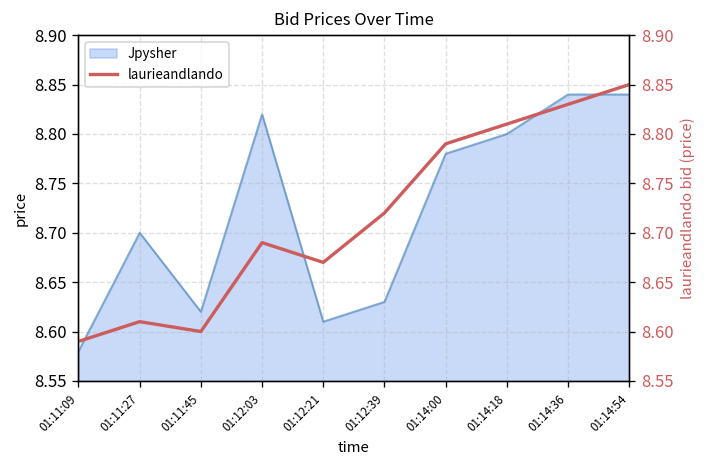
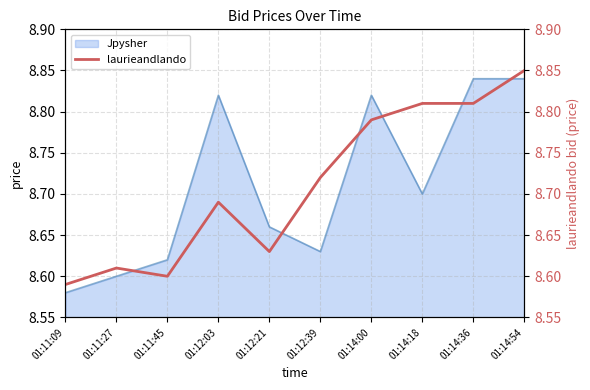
Jpysher, 01:11:27: 8.7 -> 8.6
Jpysher, 01:12:21: 8.61 -> 8.66
Jpysher, 01:14:00: 8.78 -> 8.82
Jpysher, 01:14:18: 8.8 -> 8.7
laurieandlando, 01:12:21: 8.67 -> 8.63
laurieandlando, 01:14:36: 8.83 -> 8.81
